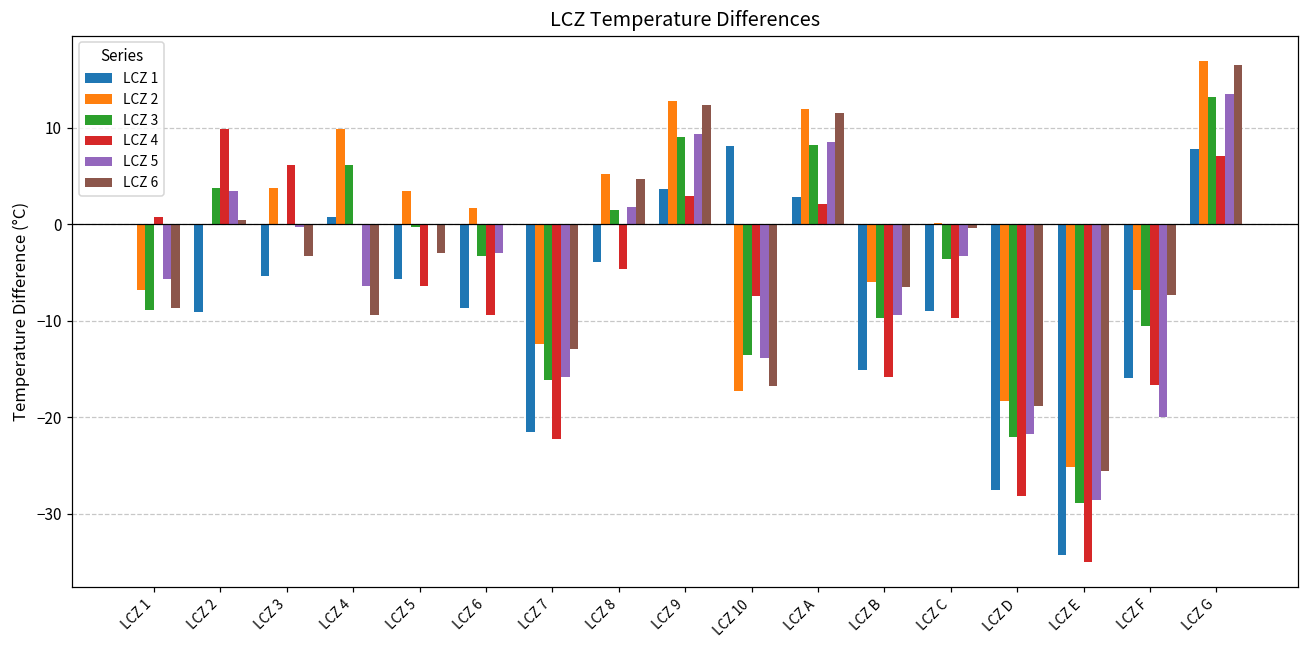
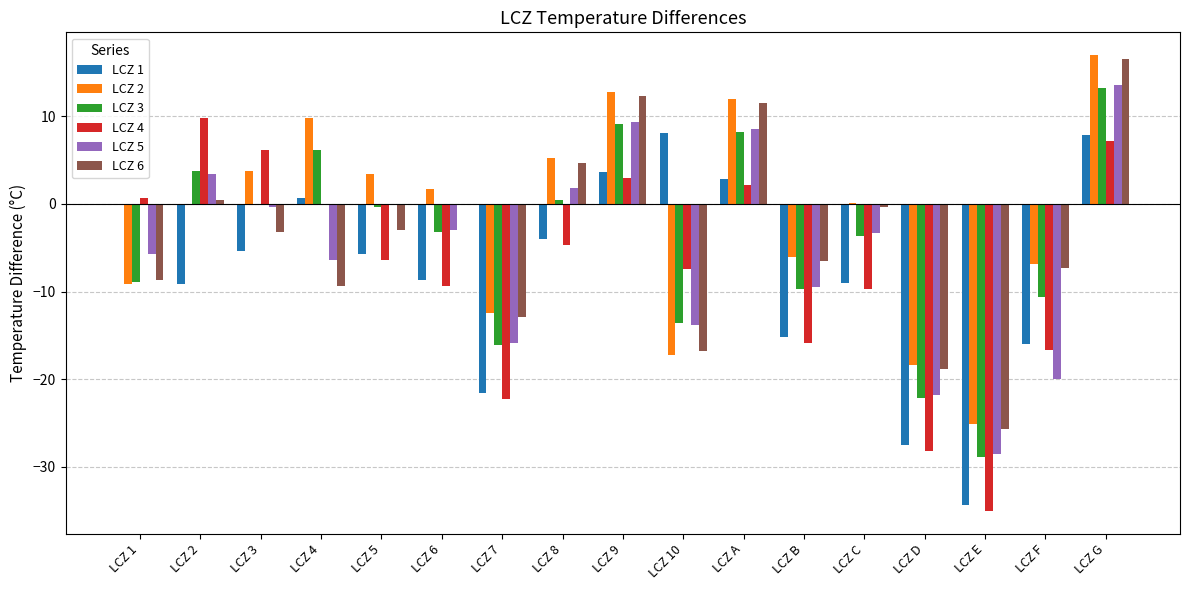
LCZ 2, LCZ 1: -7 -> -9
LCZ 3, LCZ 8: 1 -> 0
